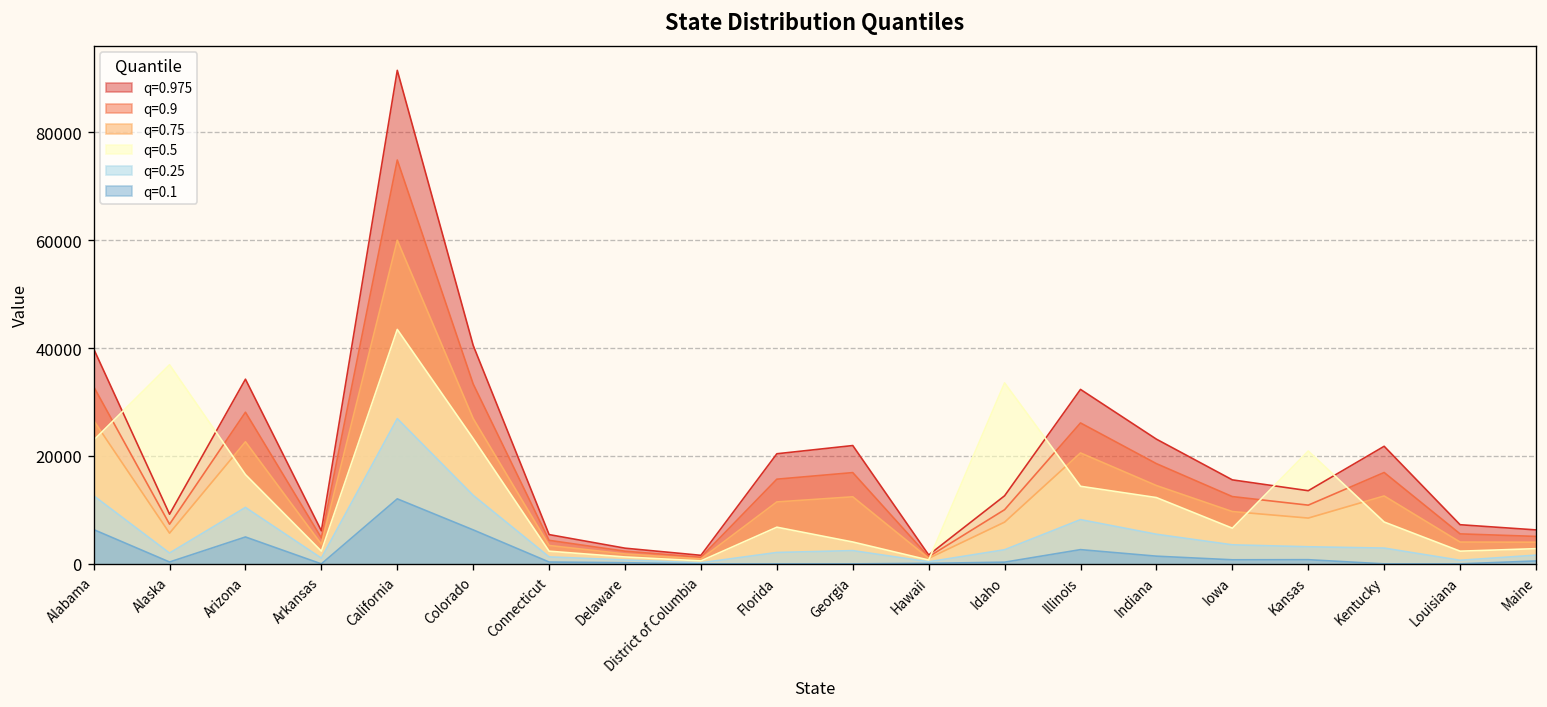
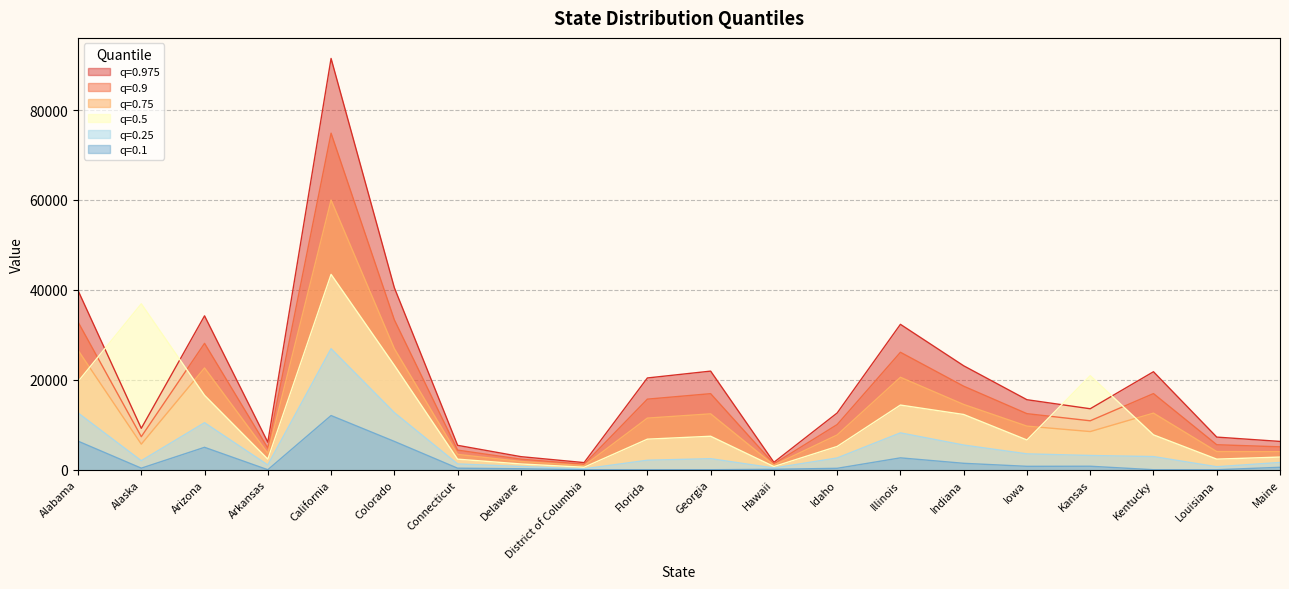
q=0.5, Alabama: 23000 -> 20000
q=0.5, Georgia: 4000 -> 7000
q=0.5, Idaho: 34000 -> 5000
